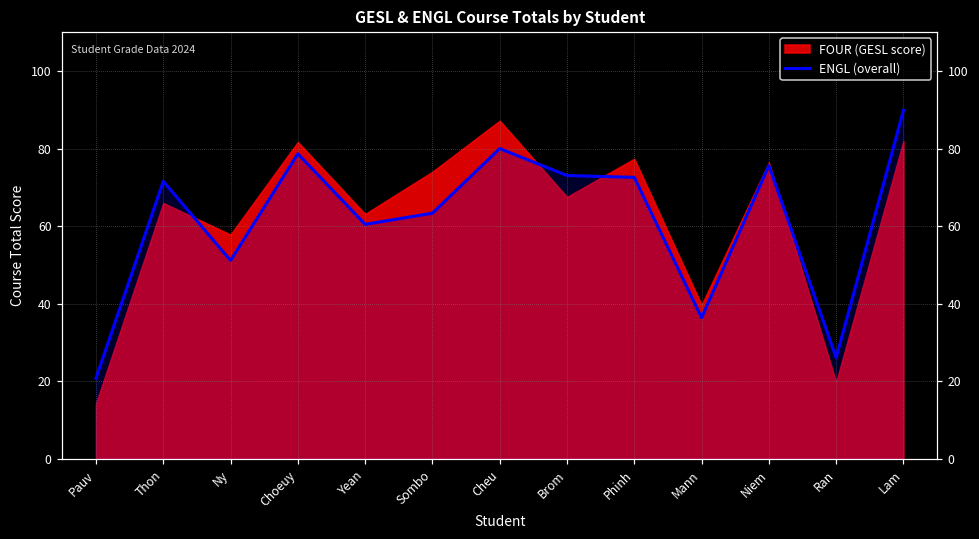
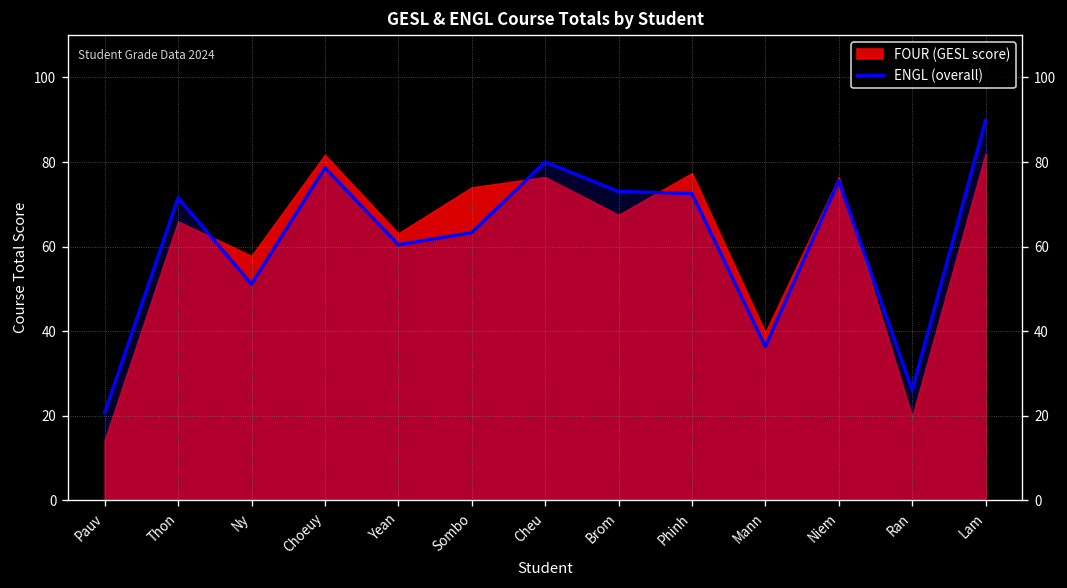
FOUR (GESL score), Cheu: 87 -> 76
